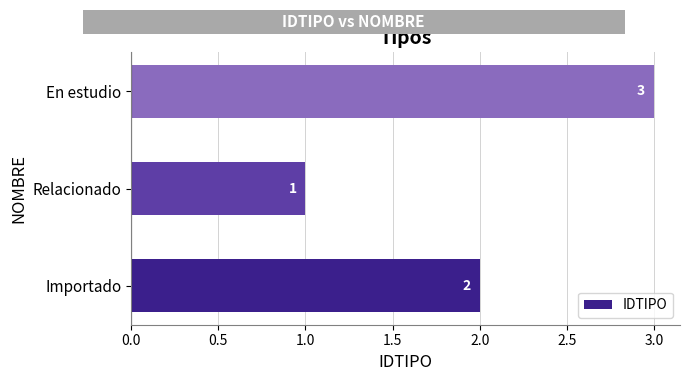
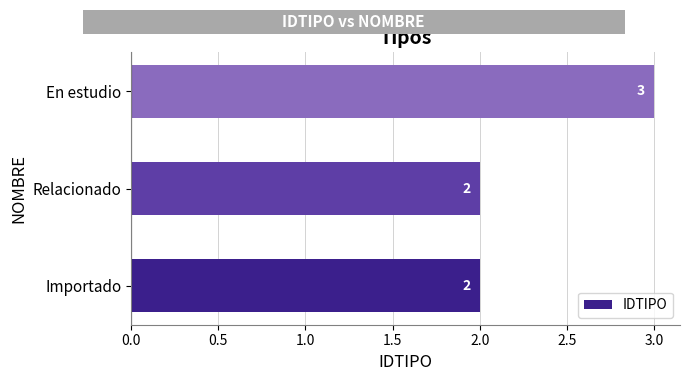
Relacionado: 1 -> 2
